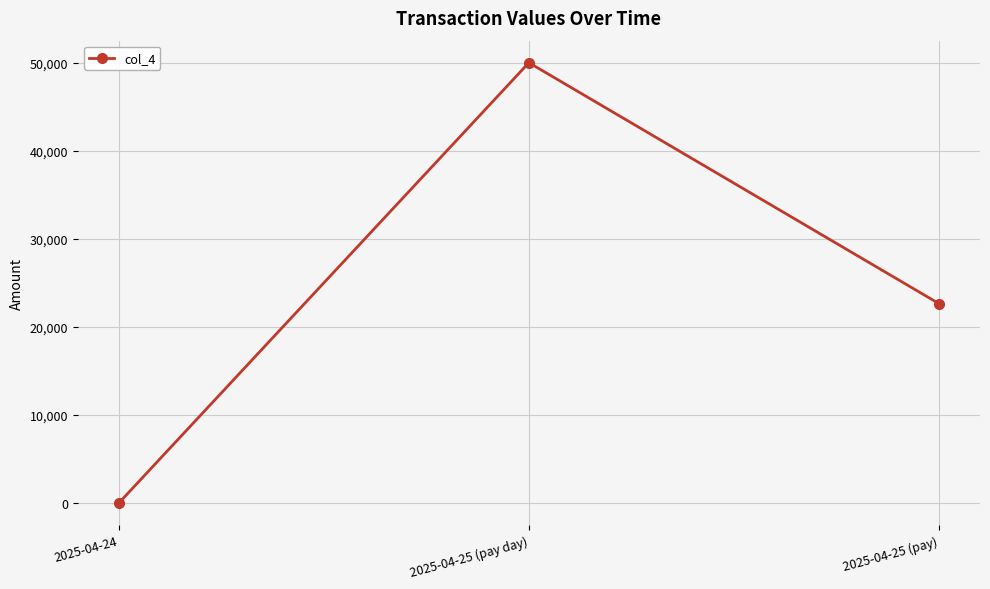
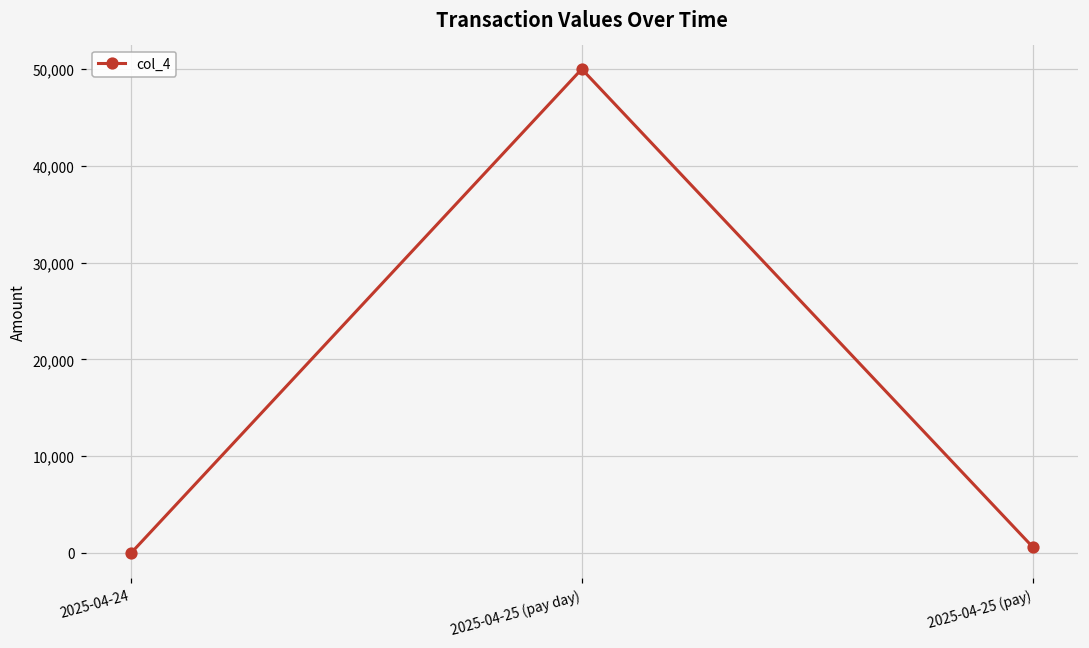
2025-04-25 (pay): 23,000 -> 1,000
